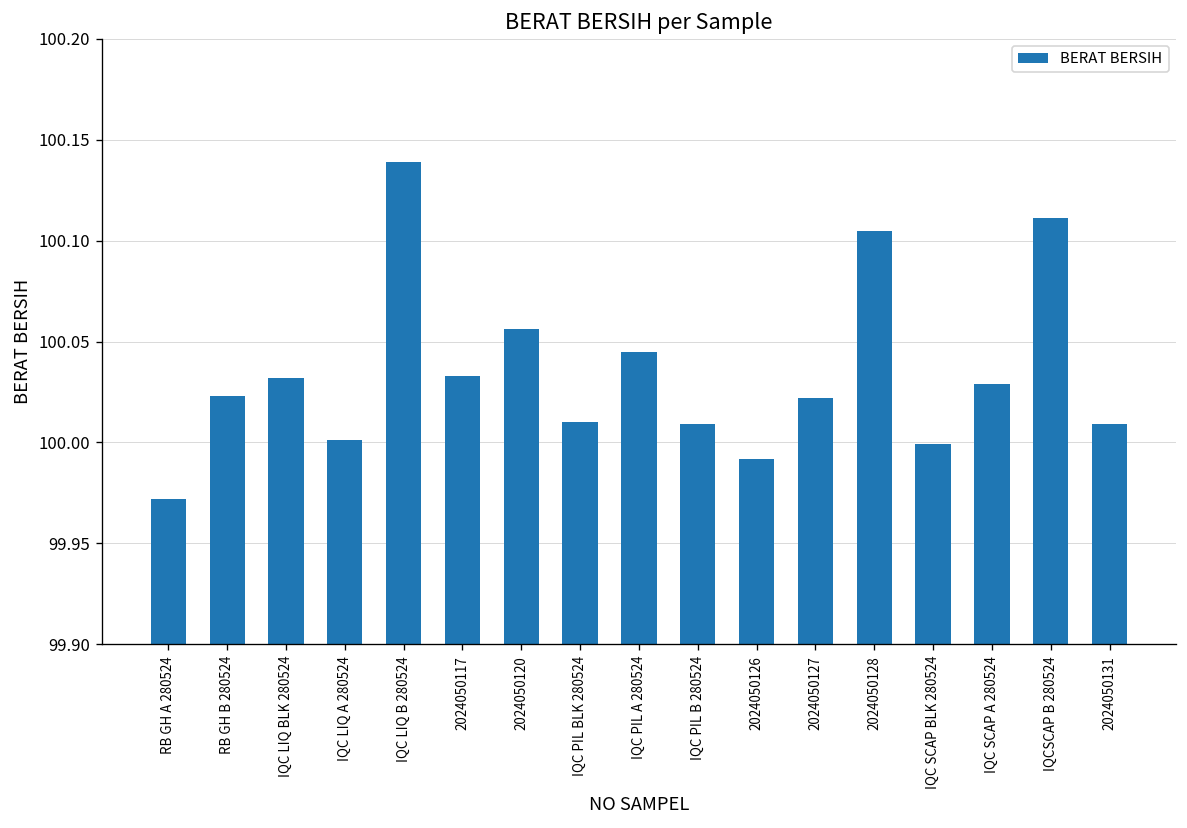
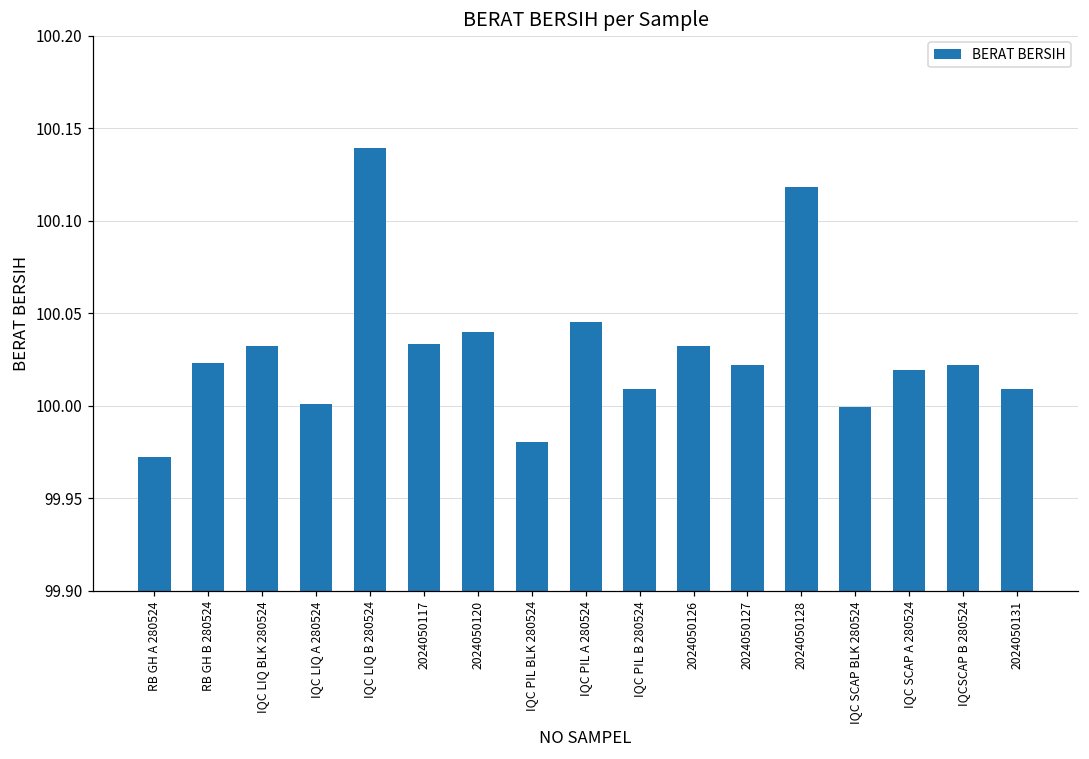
2024050120: 100.056 -> 100.040
IQC PIL BLK 280524: 100.010 -> 99.980
2024050126: 99.992 -> 100.032
2024050128: 100.105 -> 100.118
IQC SCAP A 280524: 100.029 -> 100.019
IQCSCAP B 280524: 100.111 -> 100.022
